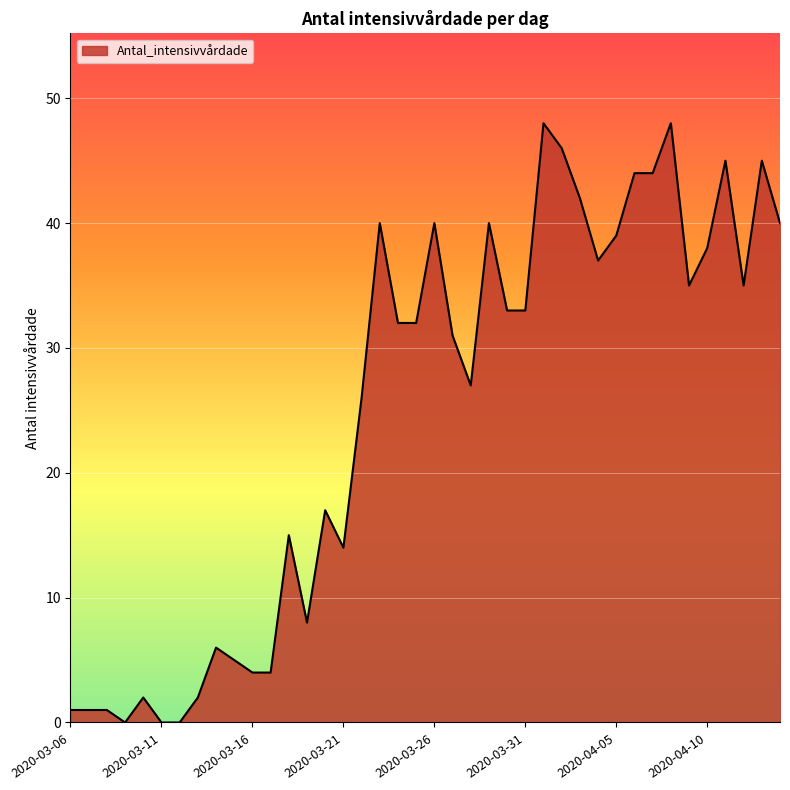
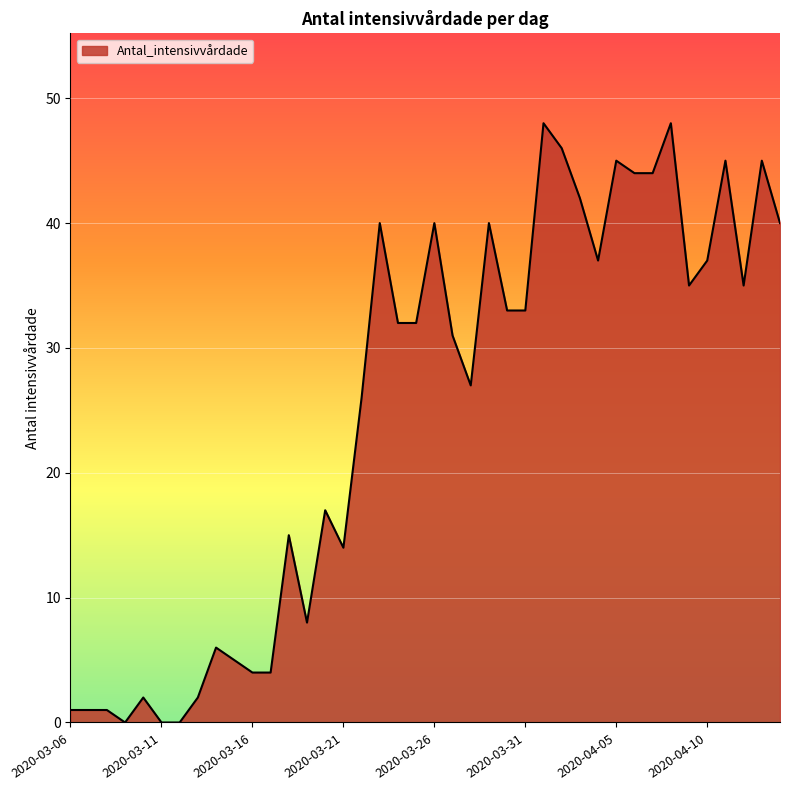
2020-04-05: 39 -> 45
2020-04-10: 38 -> 37
